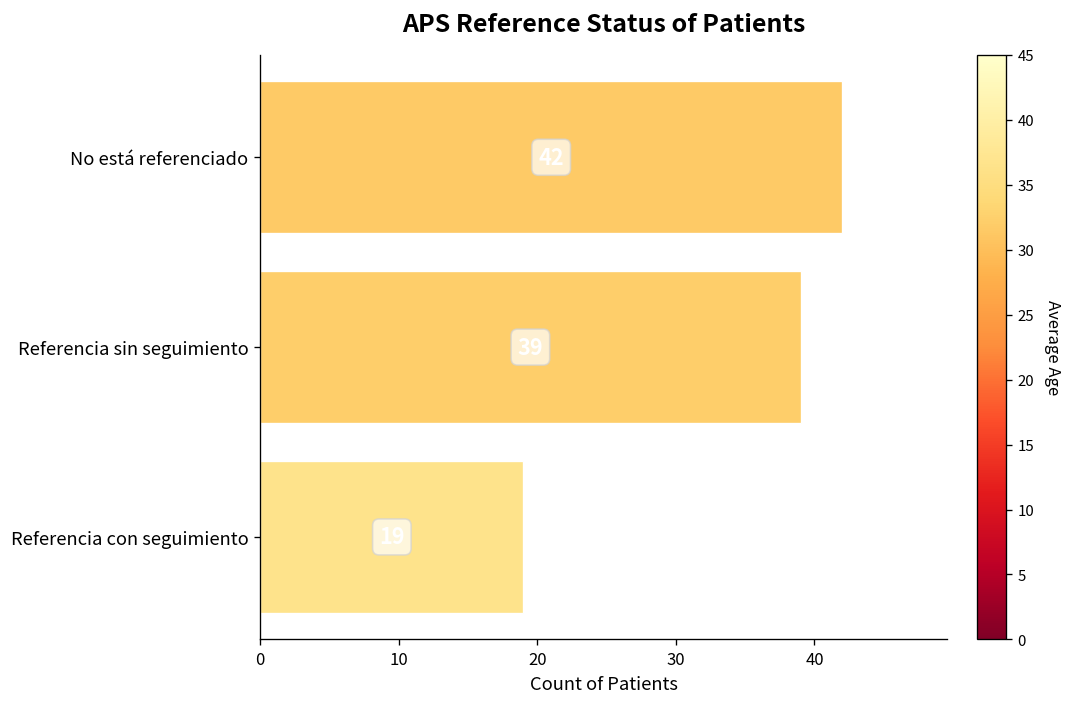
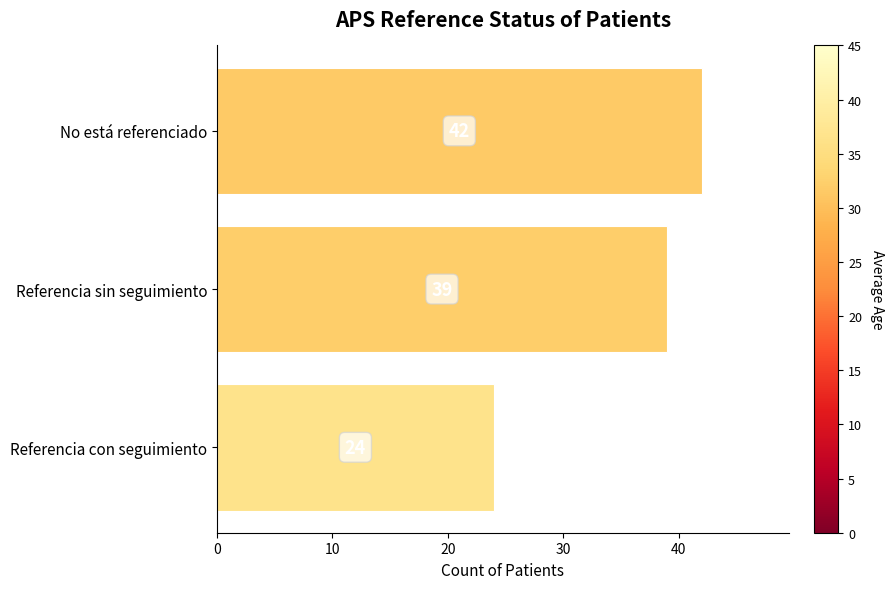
Referencia con seguimiento: 19 -> 24
